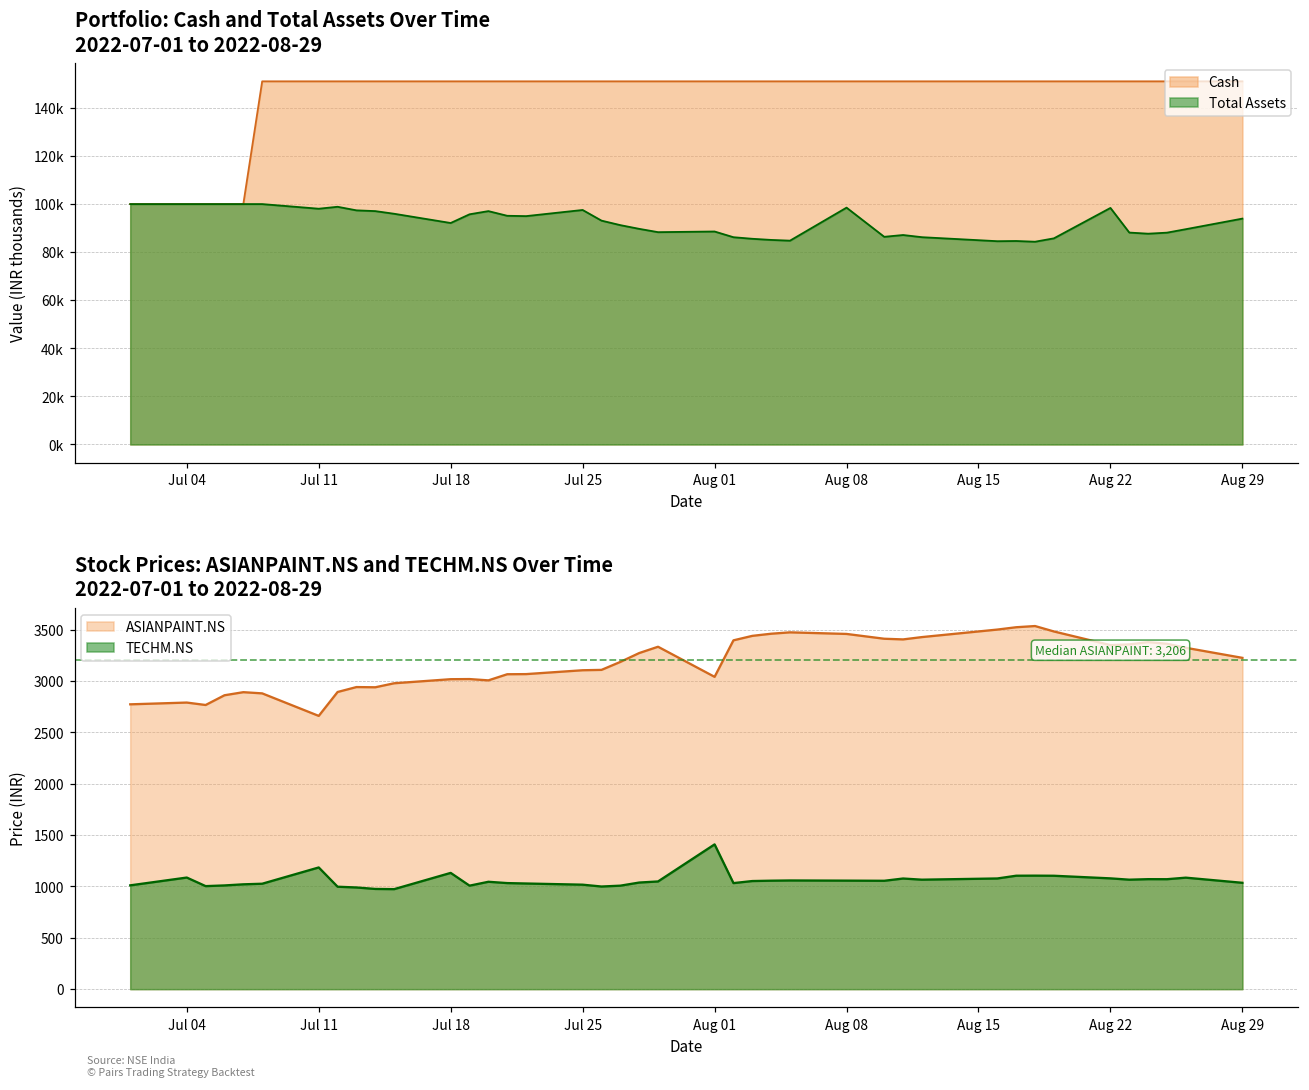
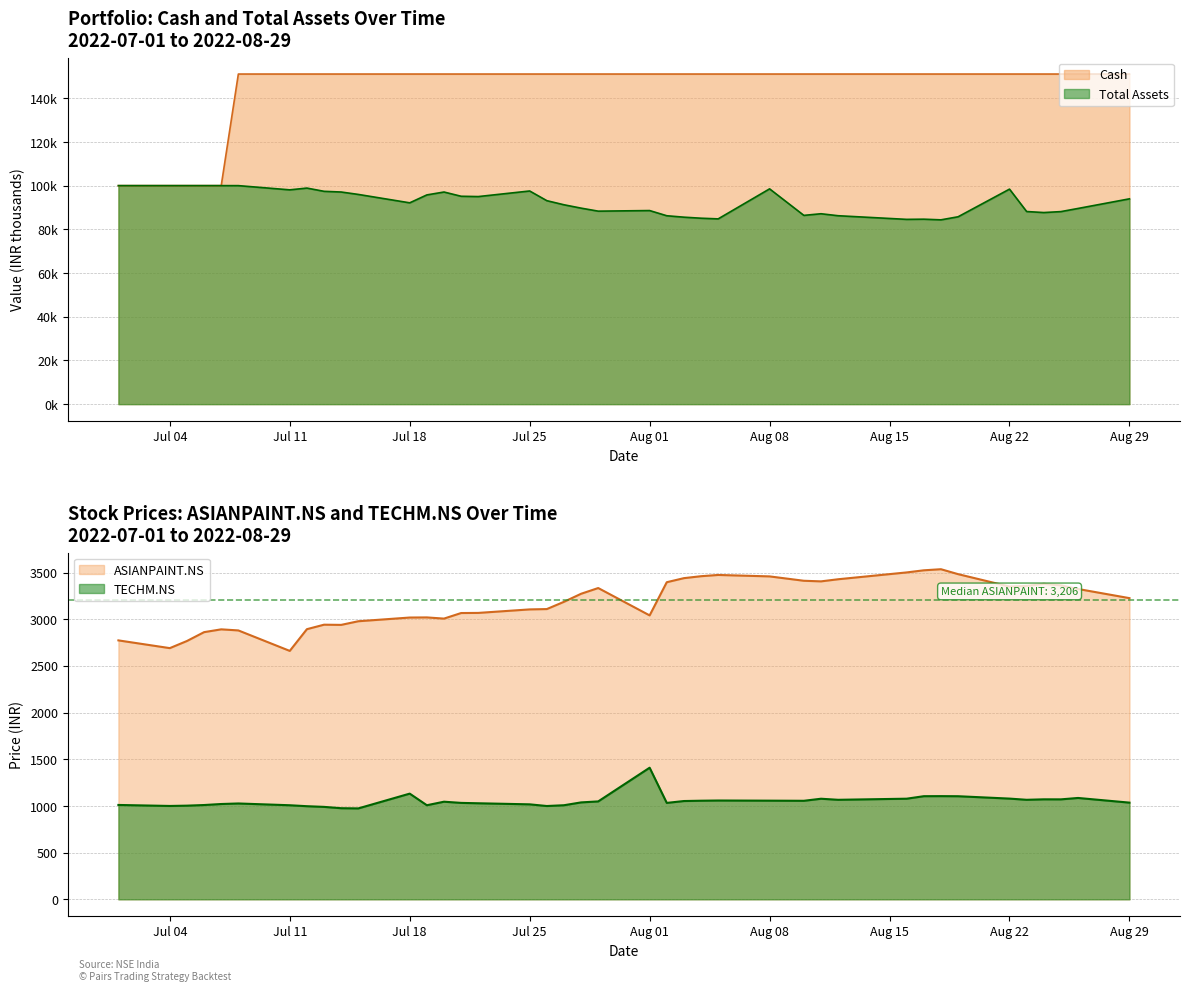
Stock Prices: ASIANPAINT.NS and TECHM.NS Over Time 2022-07-01 to 2022-08-29, ASIANPAINT.NS, Jul 04: 2800 -> 2700
Stock Prices: ASIANPAINT.NS and TECHM.NS Over Time 2022-07-01 to 2022-08-29, TECHM.NS, Jul 04: 1100 -> 1000
Stock Prices: ASIANPAINT.NS and TECHM.NS Over Time 2022-07-01 to 2022-08-29, TECHM.NS, Jul 11: 1200 -> 1000
